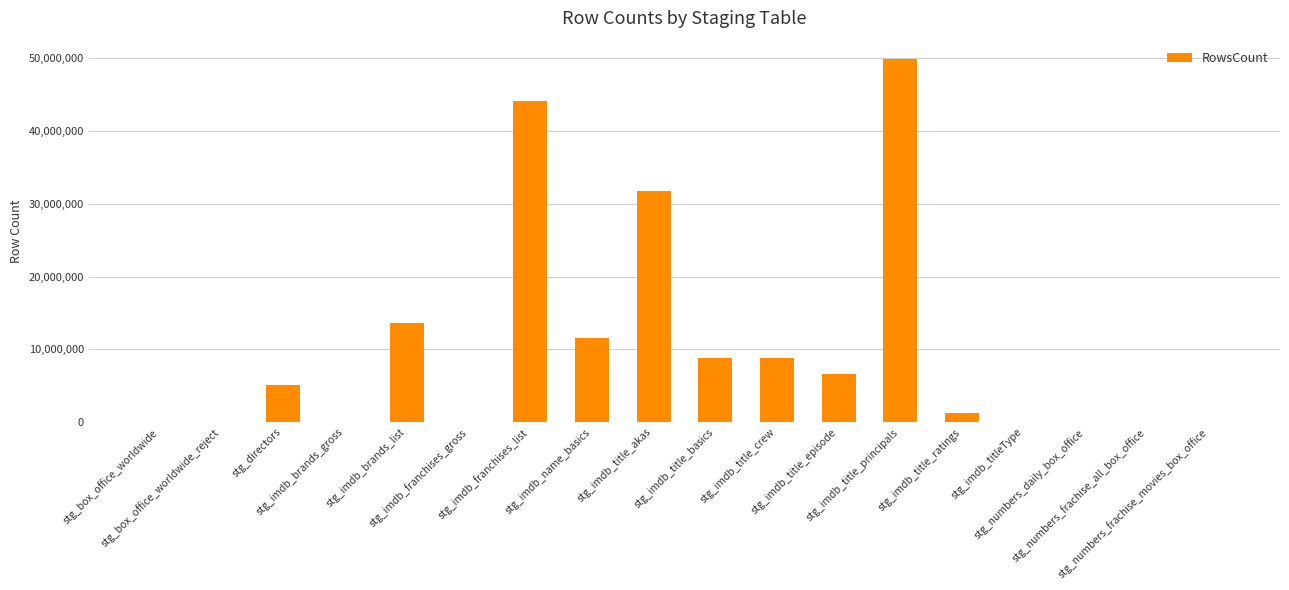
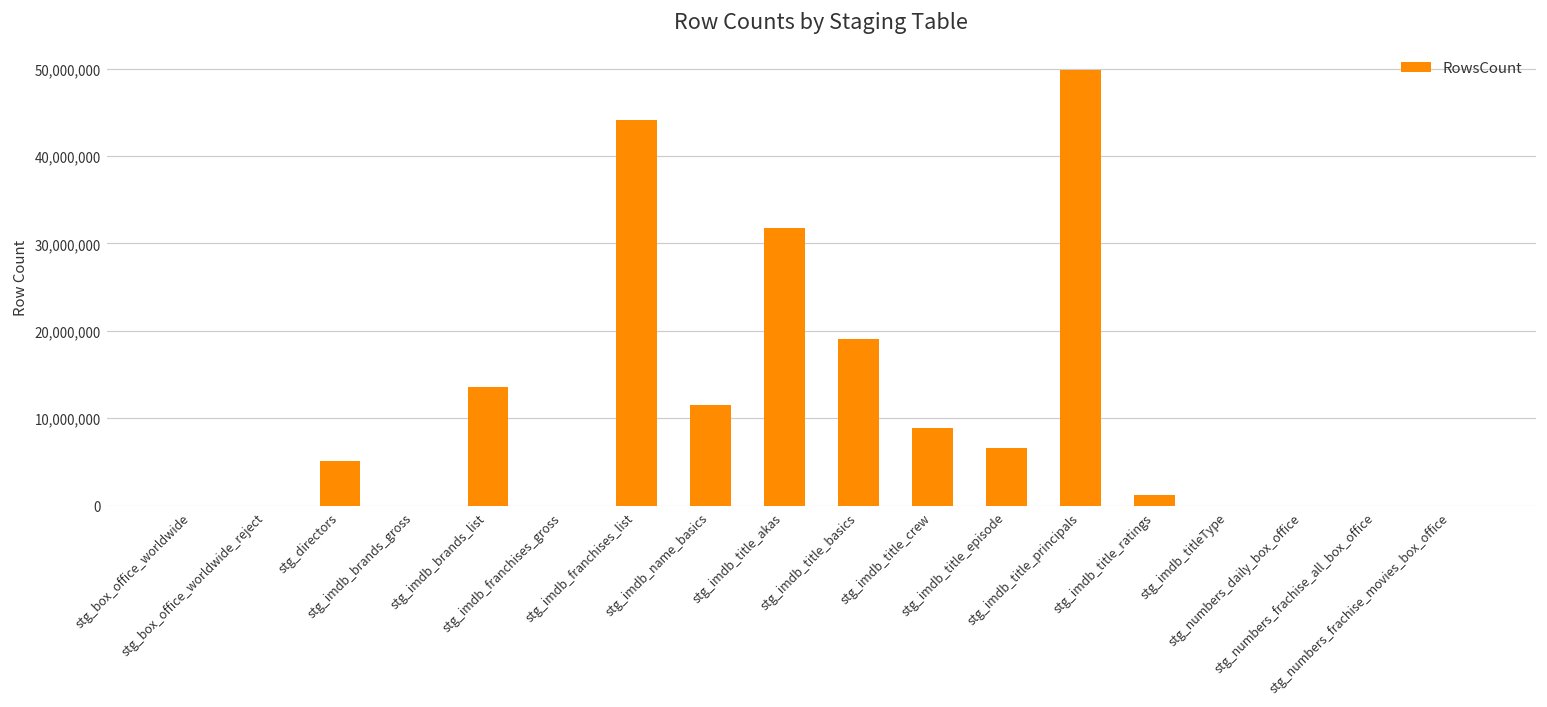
stg_imdb_title_basics: 9,000,000 -> 19,000,000
